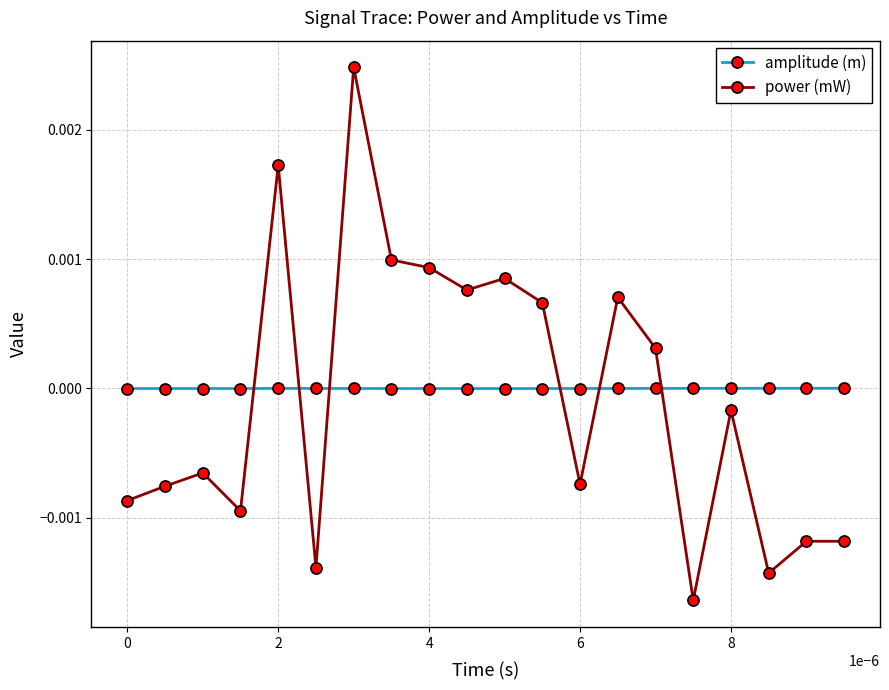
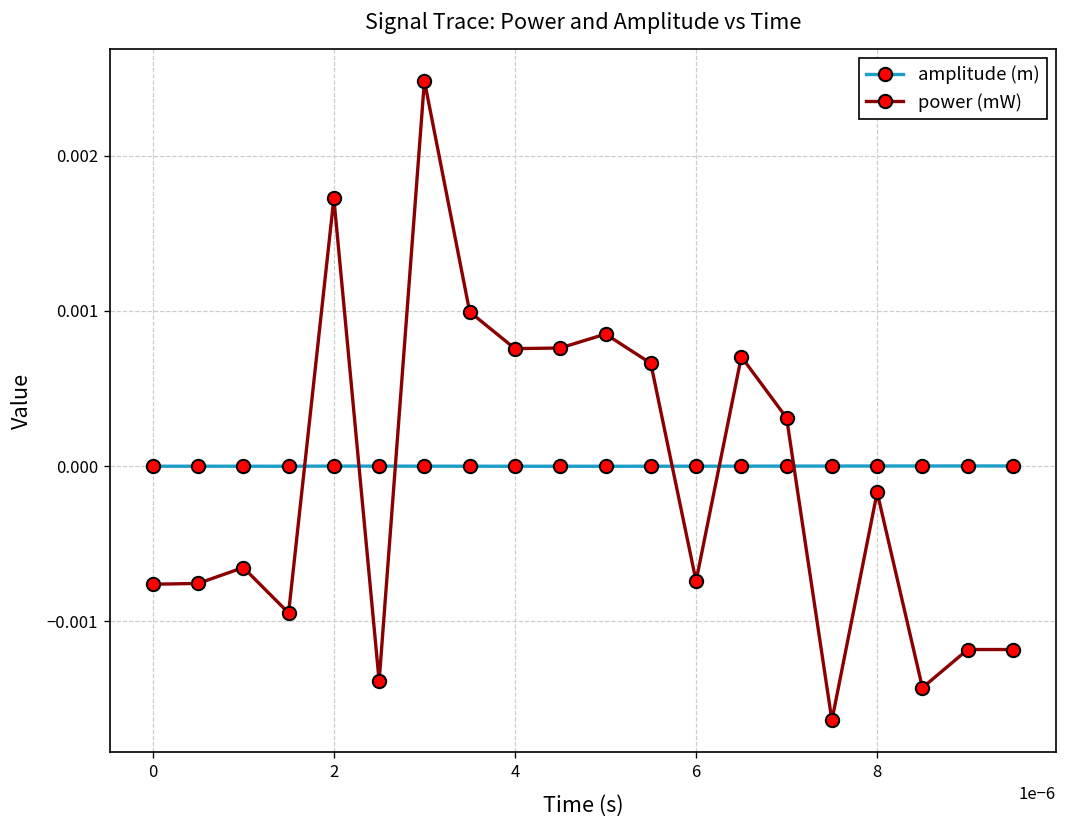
power (mW), 0: -0.00087 -> -0.00076
power (mW), 4: 0.00093 -> 0.00076
